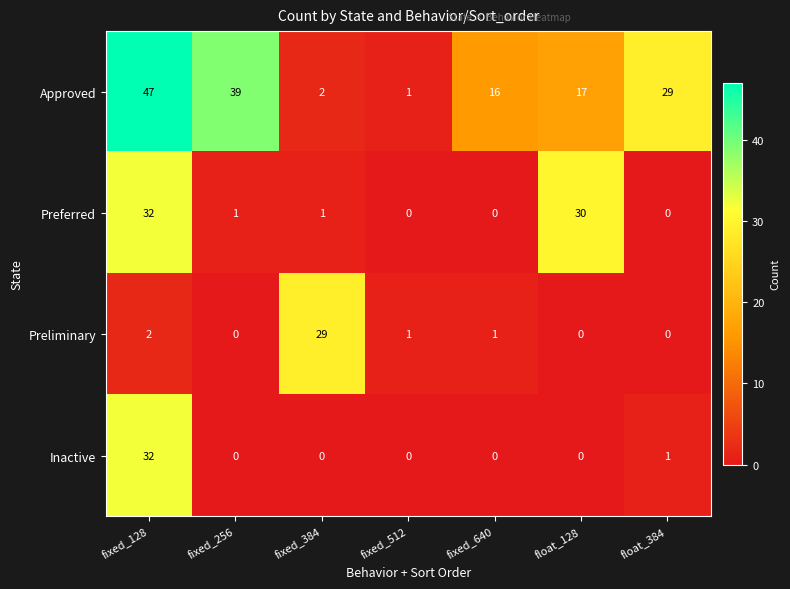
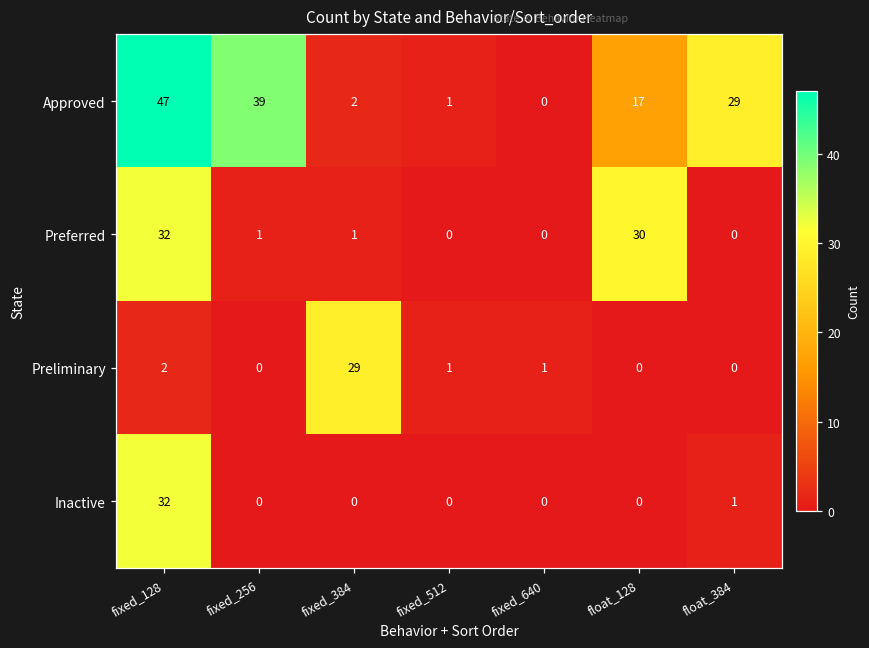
Approved, fixed_640: 16 -> 0
